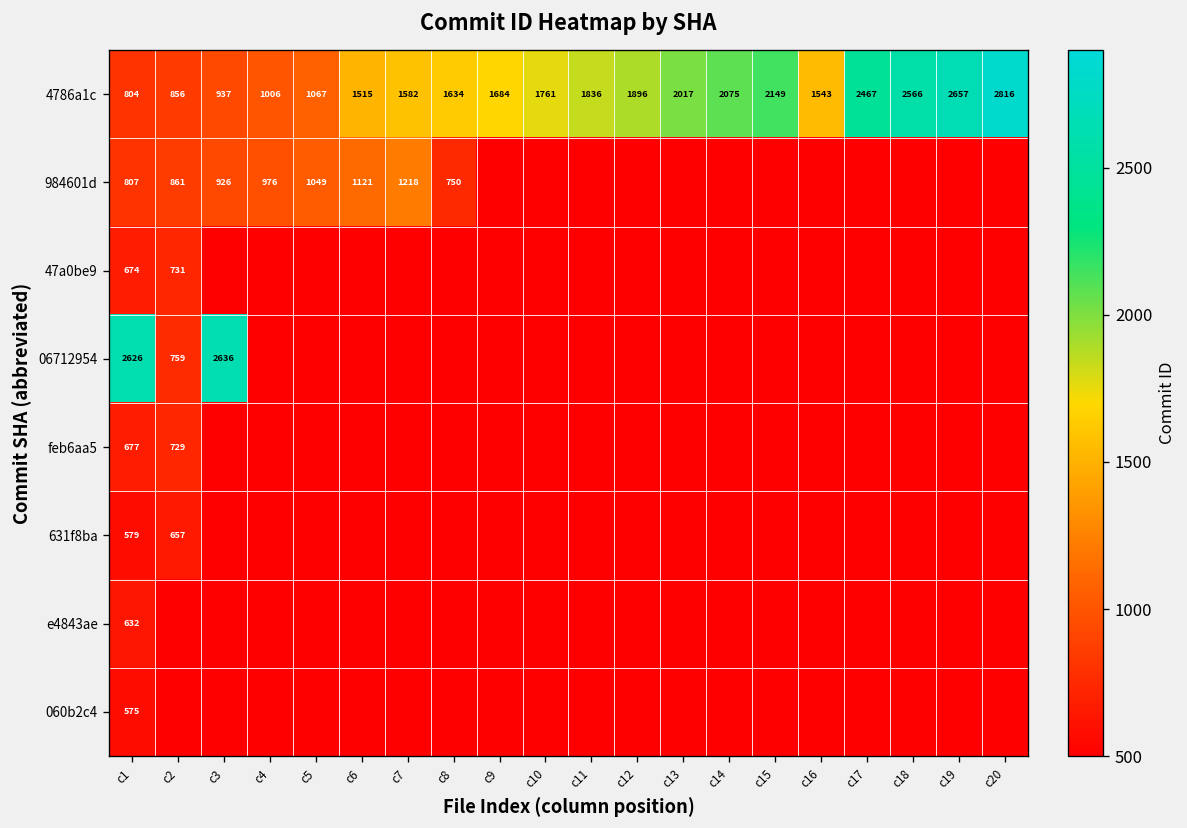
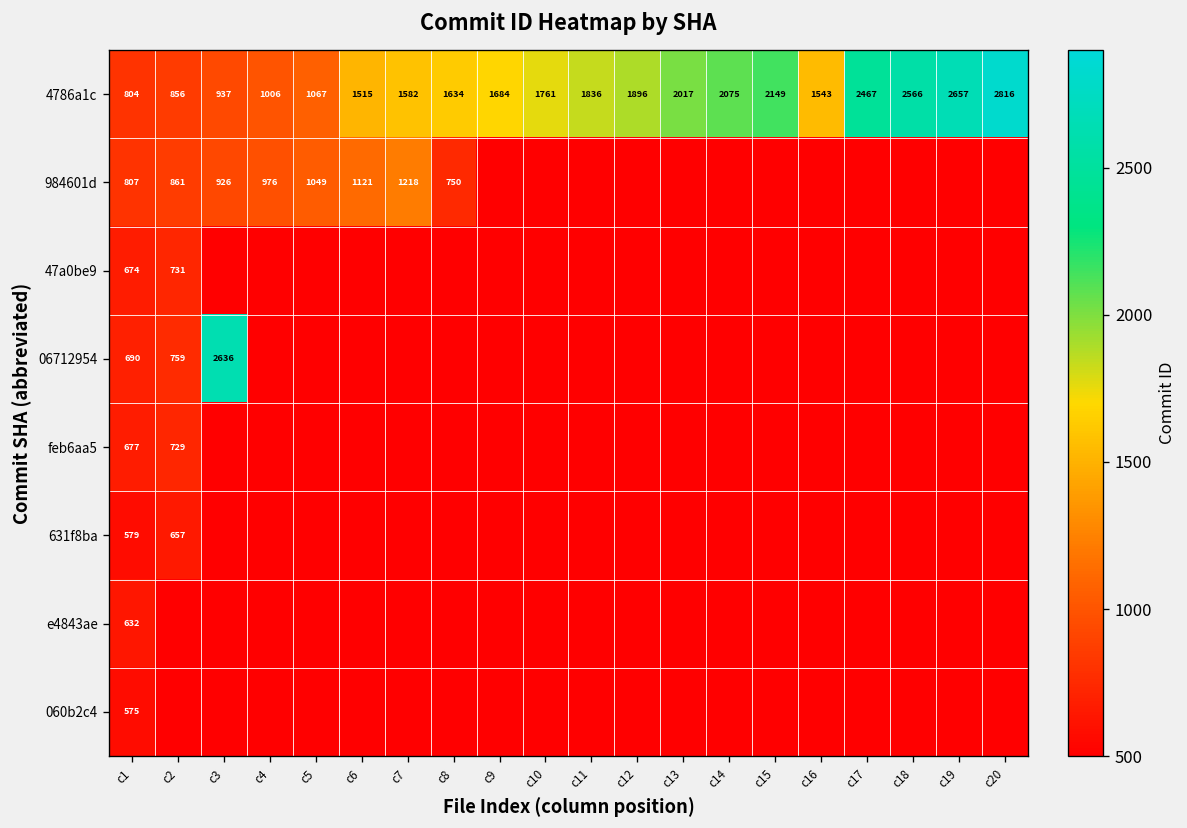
06712954, c1: 2626 -> 690
